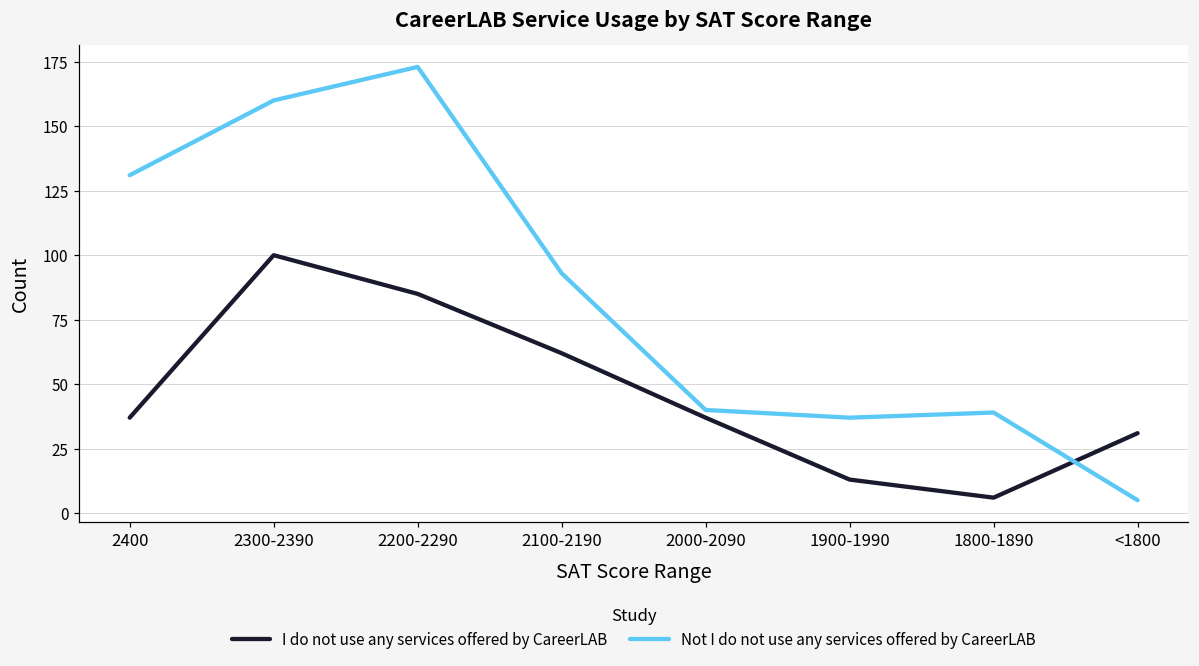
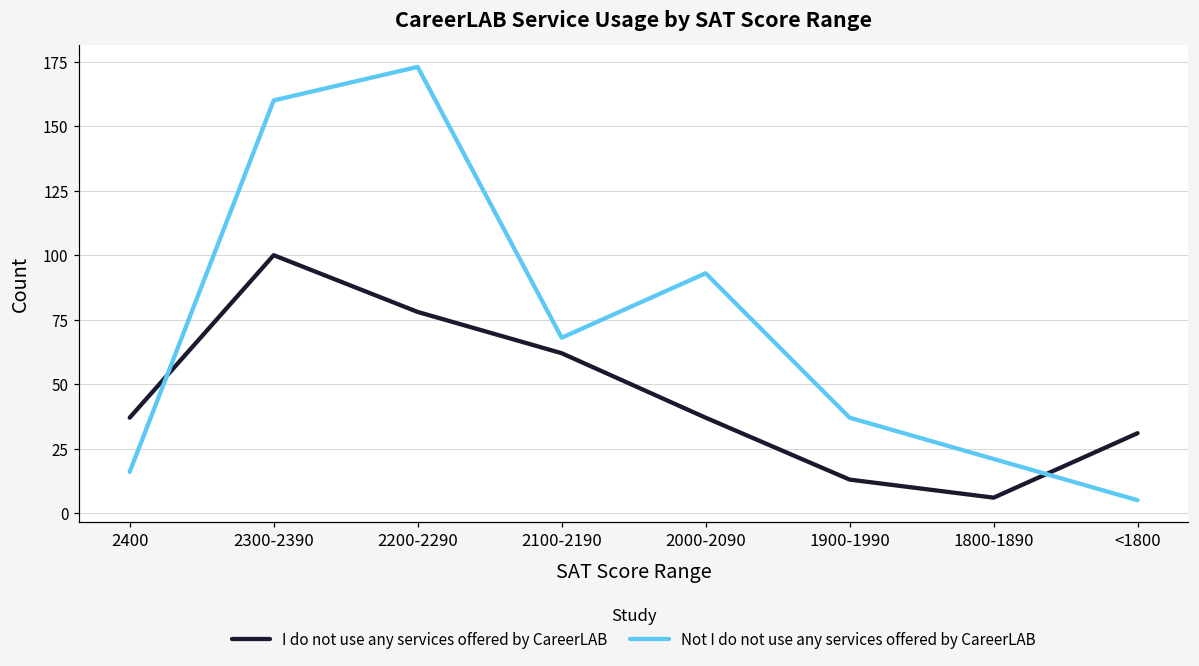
Not I do not use any services offered by CareerLAB, 2400: 131 -> 16
I do not use any services offered by CareerLAB, 2200-2290: 85 -> 78
Not I do not use any services offered by CareerLAB, 2100-2190: 93 -> 68
Not I do not use any services offered by CareerLAB, 2000-2090: 40 -> 93
Not I do not use any services offered by CareerLAB, 1800-1890: 39 -> 21
